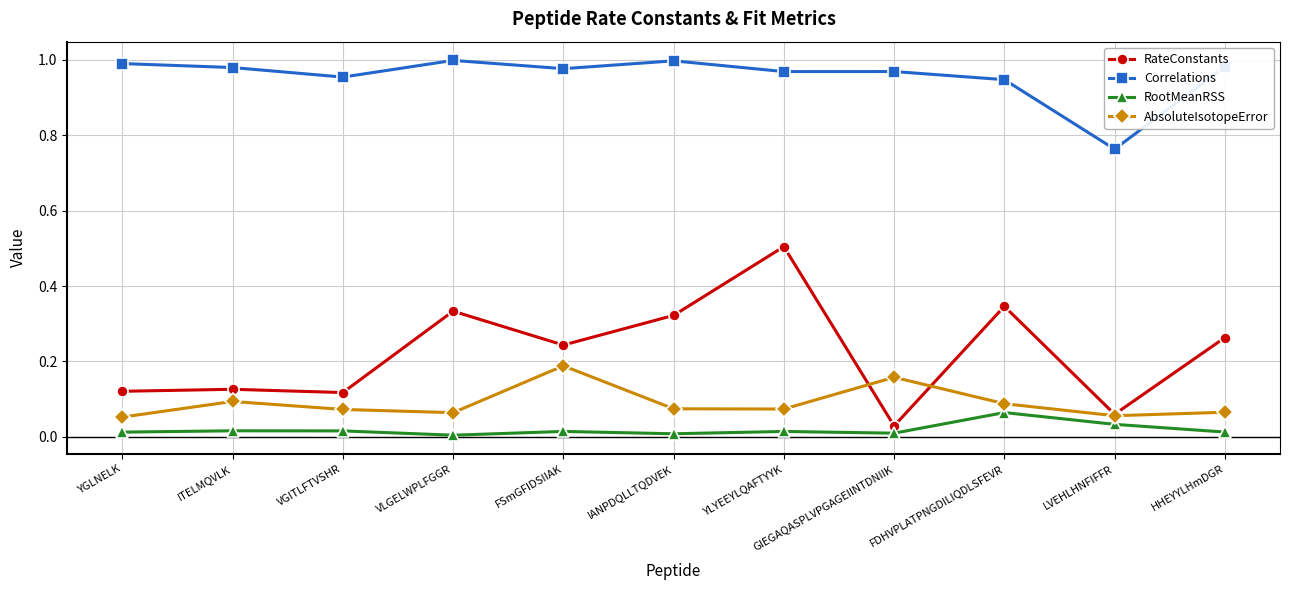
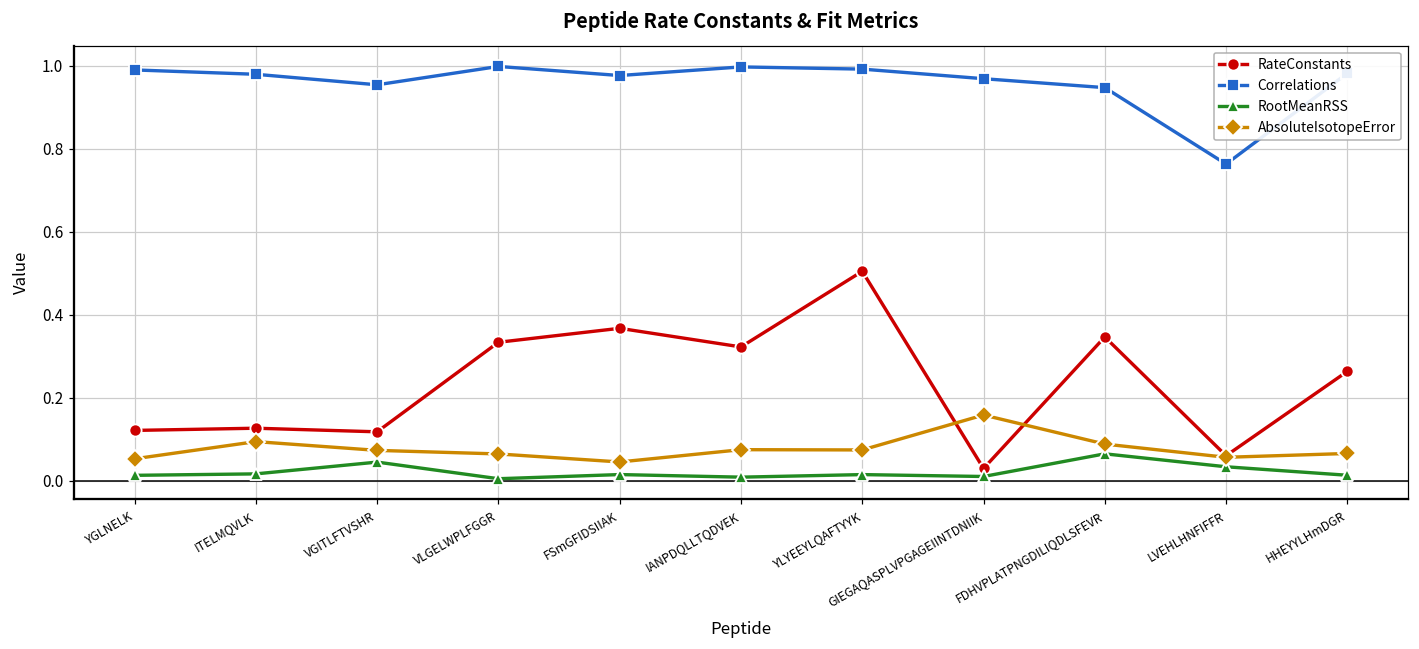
RootMeanRSS, VGITLFTVSHR: 0.02 -> 0.04
RateConstants, FSmGFIDSIIAK: 0.24 -> 0.37
AbsoluteIsotopeError, FSmGFIDSIIAK: 0.19 -> 0.04
Correlations, YLYEEYLQAFTYYK: 0.97 -> 0.99
